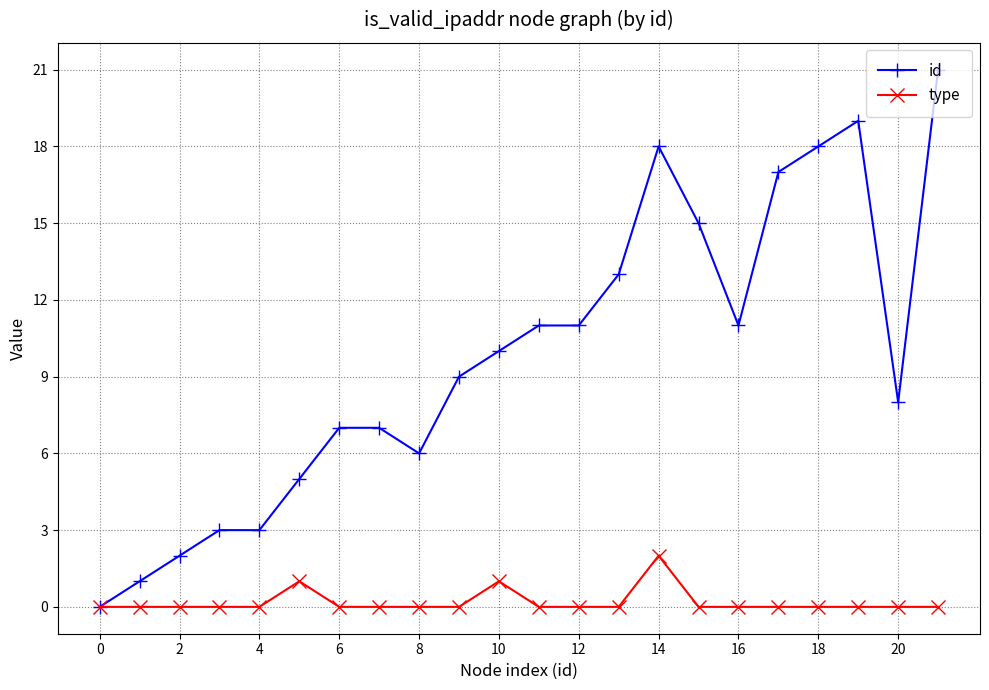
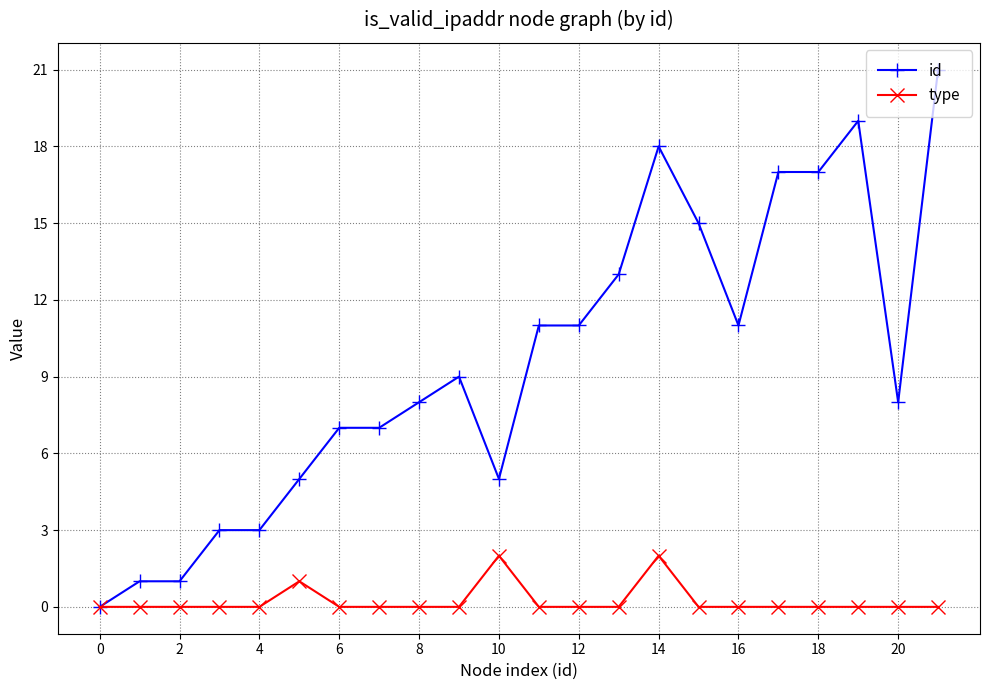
id, 2: 2 -> 1
id, 8: 6 -> 8
id, 10: 10 -> 5
type, 10: 1 -> 2
id, 18: 18 -> 17
